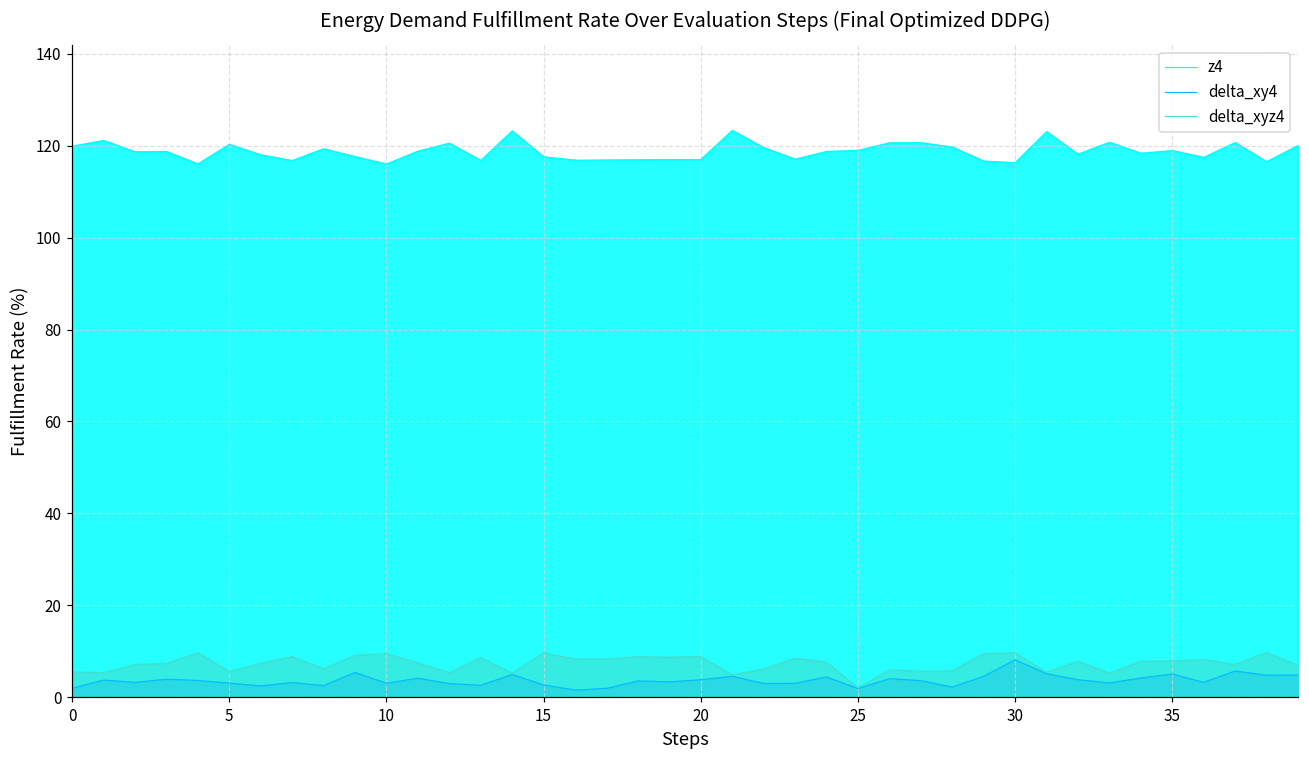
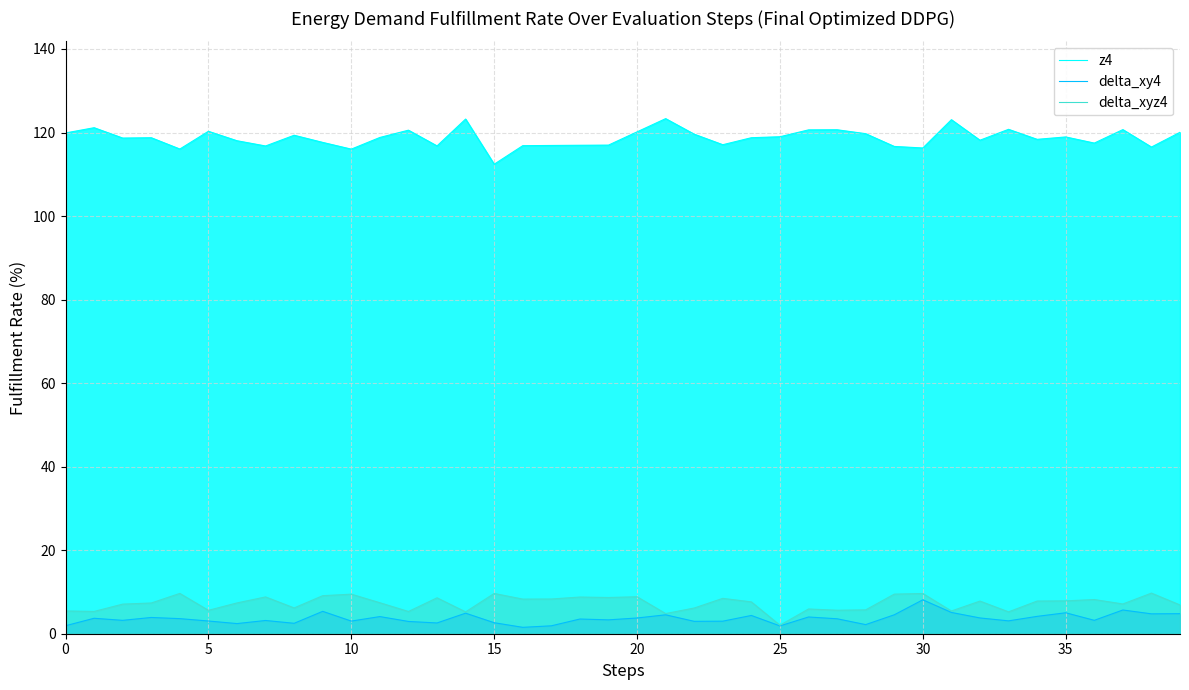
z4, 15: 118 -> 112
z4, 20: 117 -> 120
